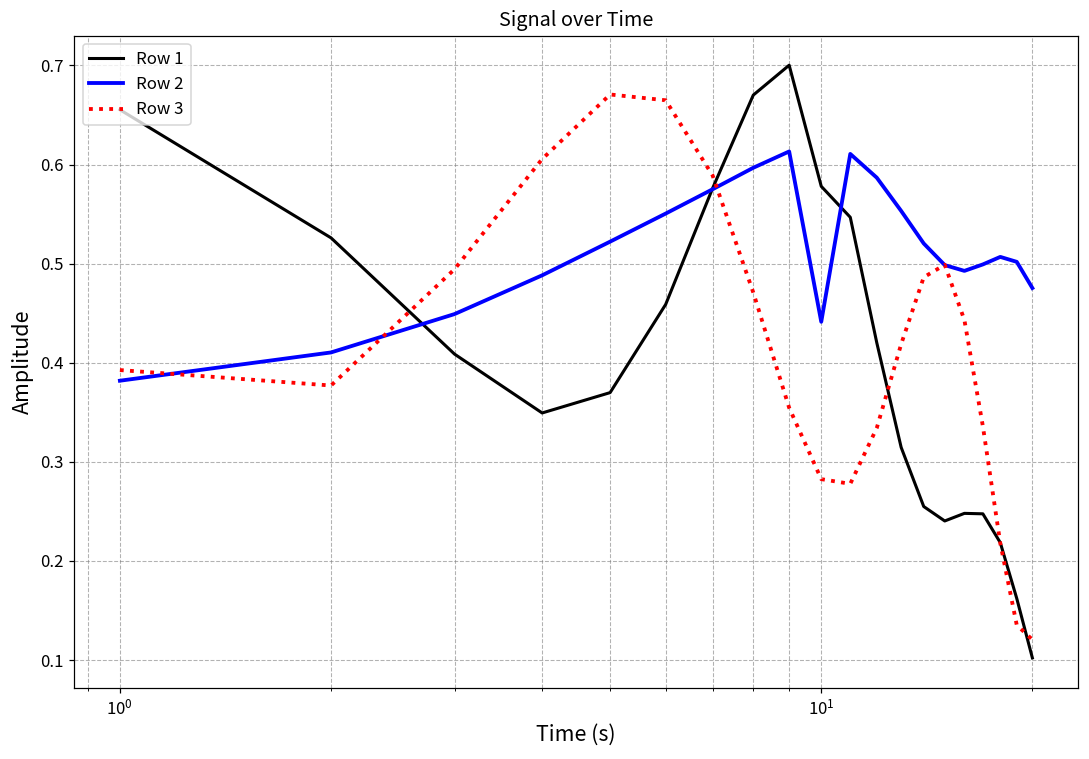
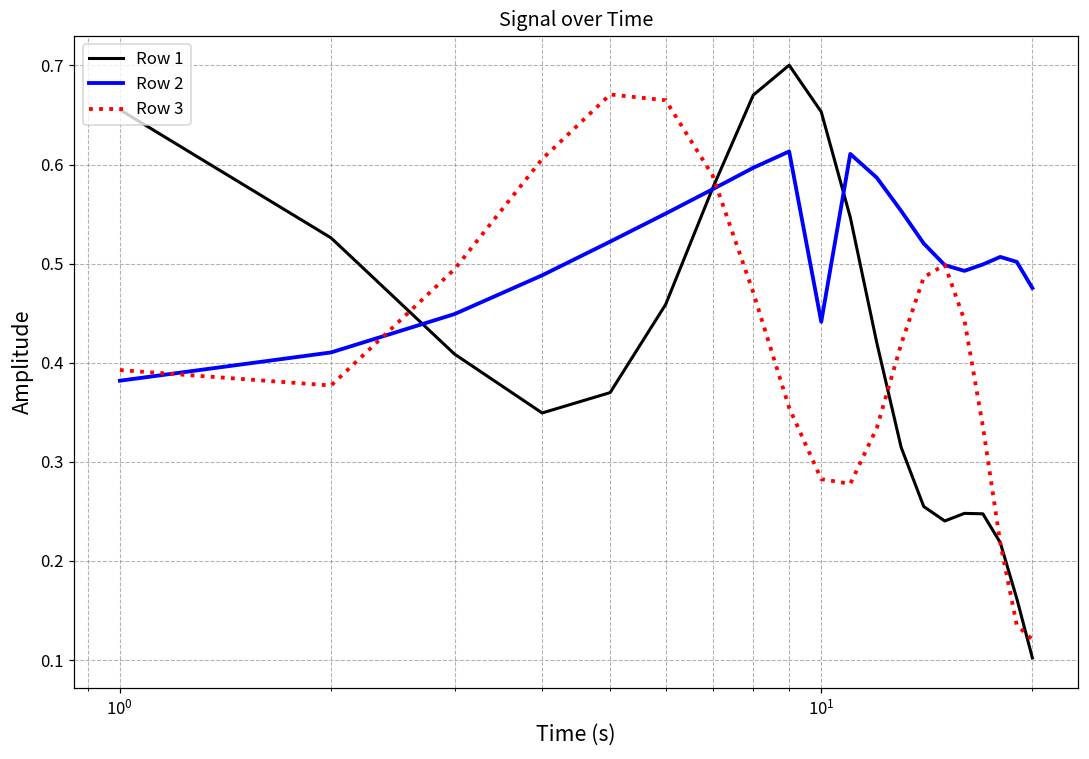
Row 1, 10^1: 0.58 -> 0.65
